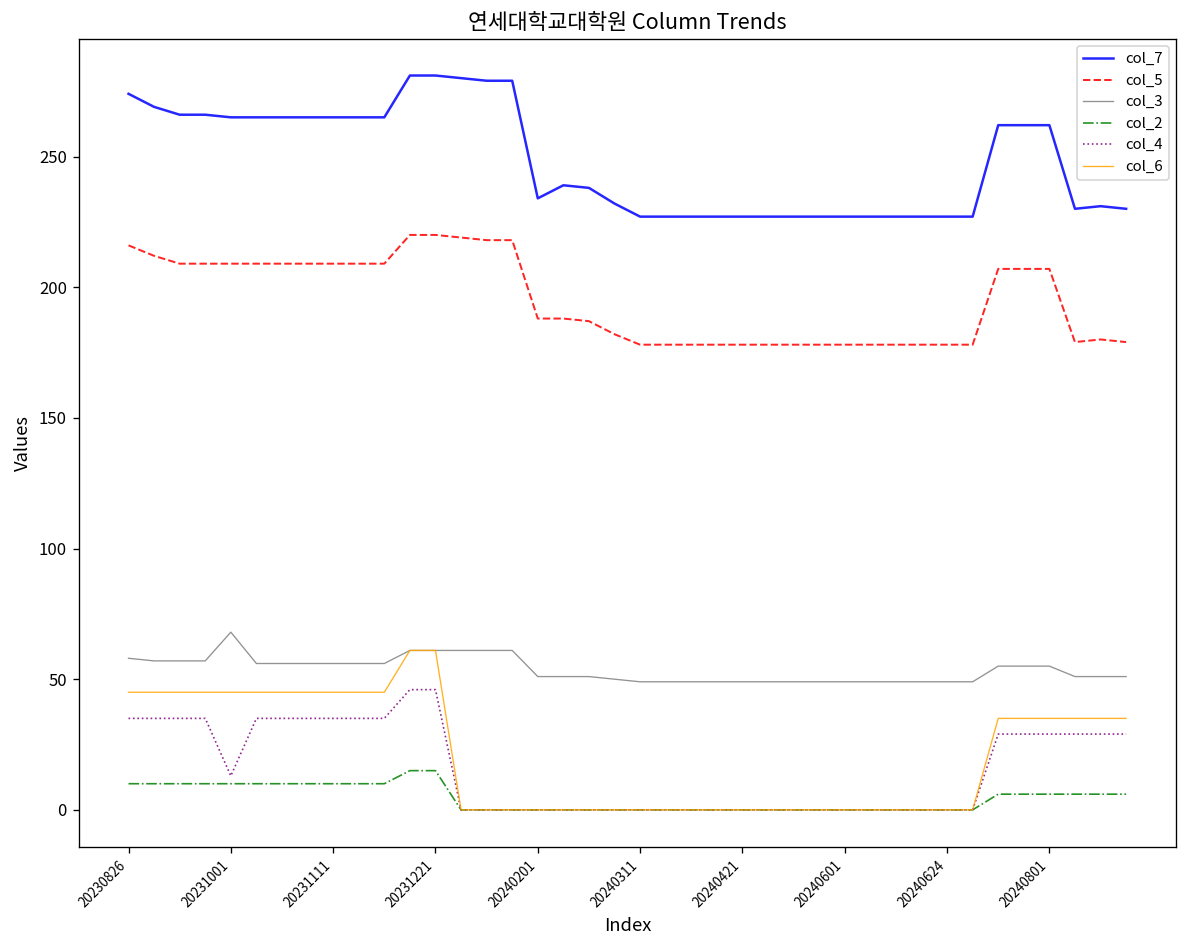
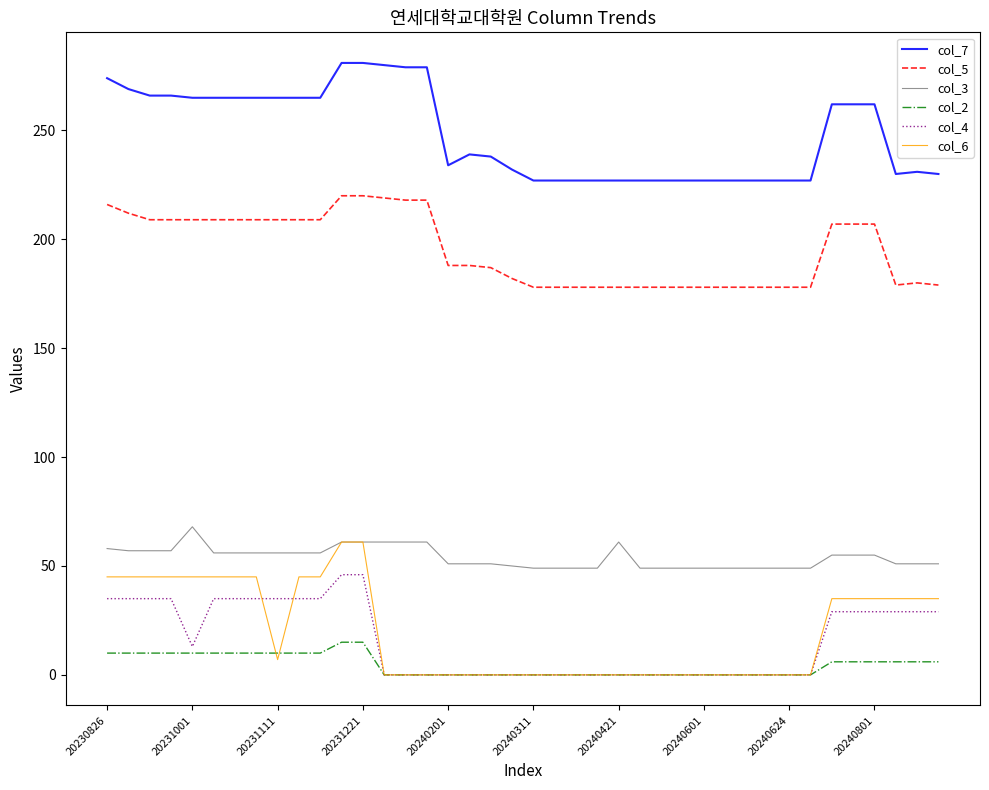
col_6, 20231111: 45 -> 7
col_3, 20240421: 49 -> 61
